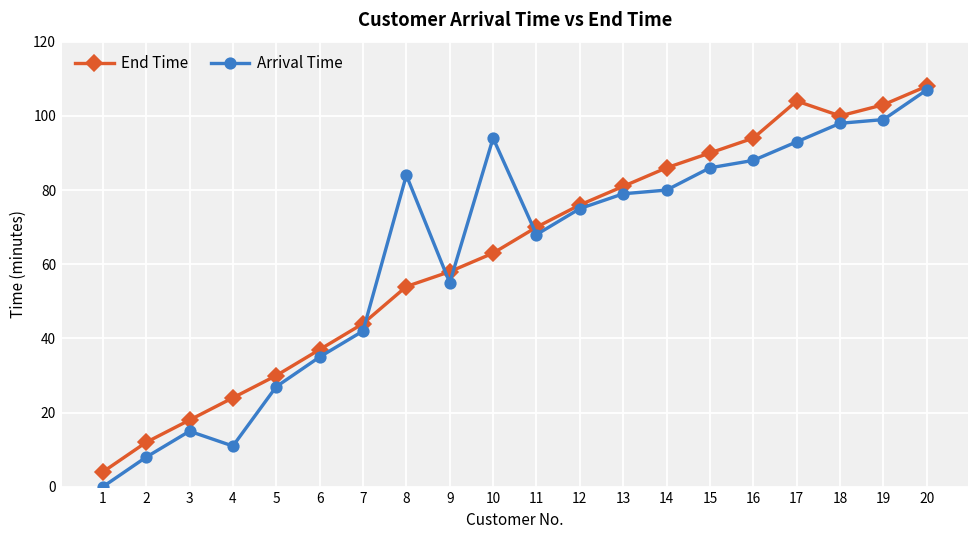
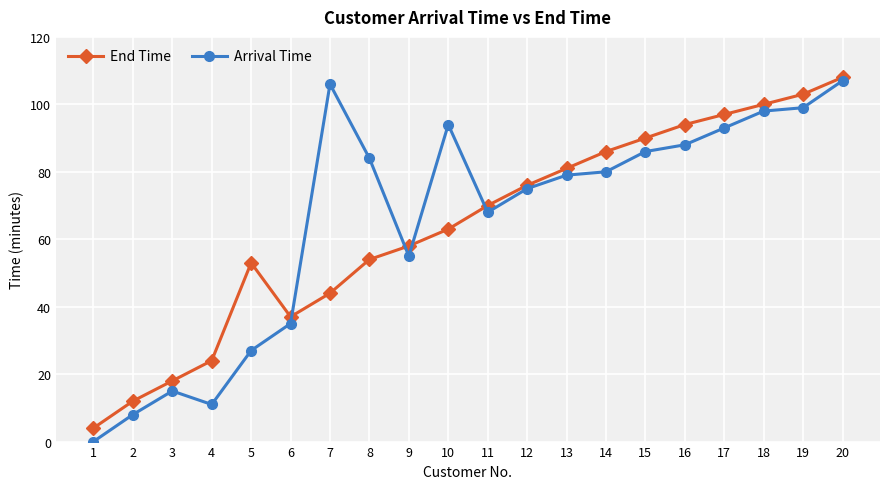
End Time, 5: 30 -> 53
Arrival Time, 7: 42 -> 106
End Time, 17: 104 -> 97
